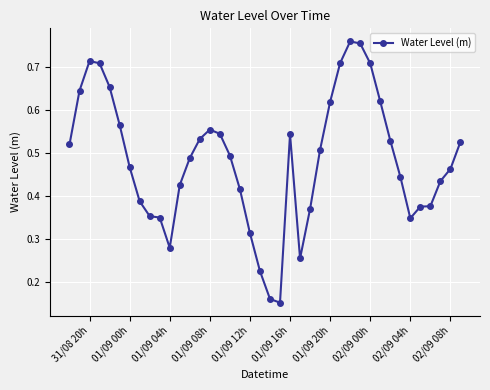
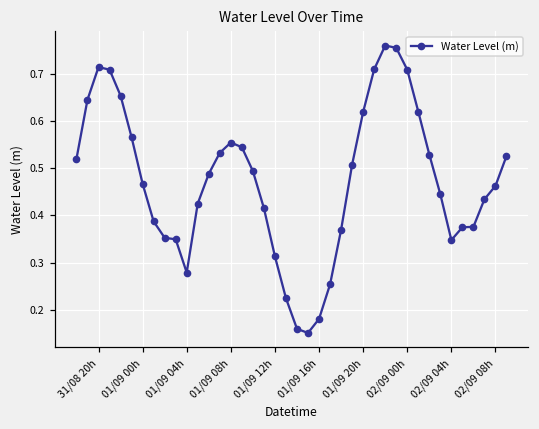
01/09 16h: 0.54 -> 0.18
